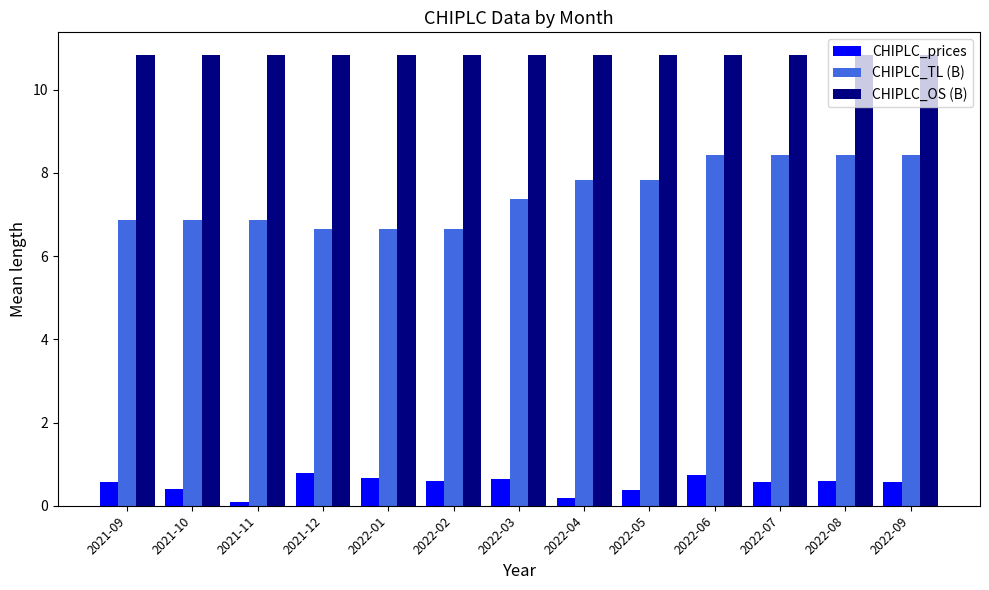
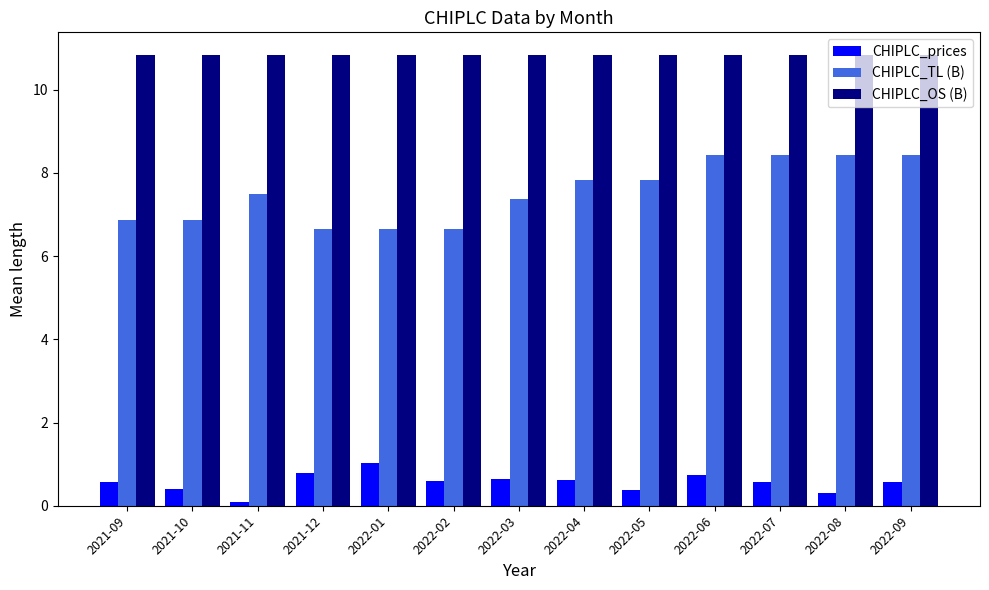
CHIPLC_TL (B), 2021-11: 6.9 -> 7.5
CHIPLC_prices, 2022-01: 0.7 -> 1.0
CHIPLC_prices, 2022-04: 0.2 -> 0.6
CHIPLC_prices, 2022-08: 0.6 -> 0.3
